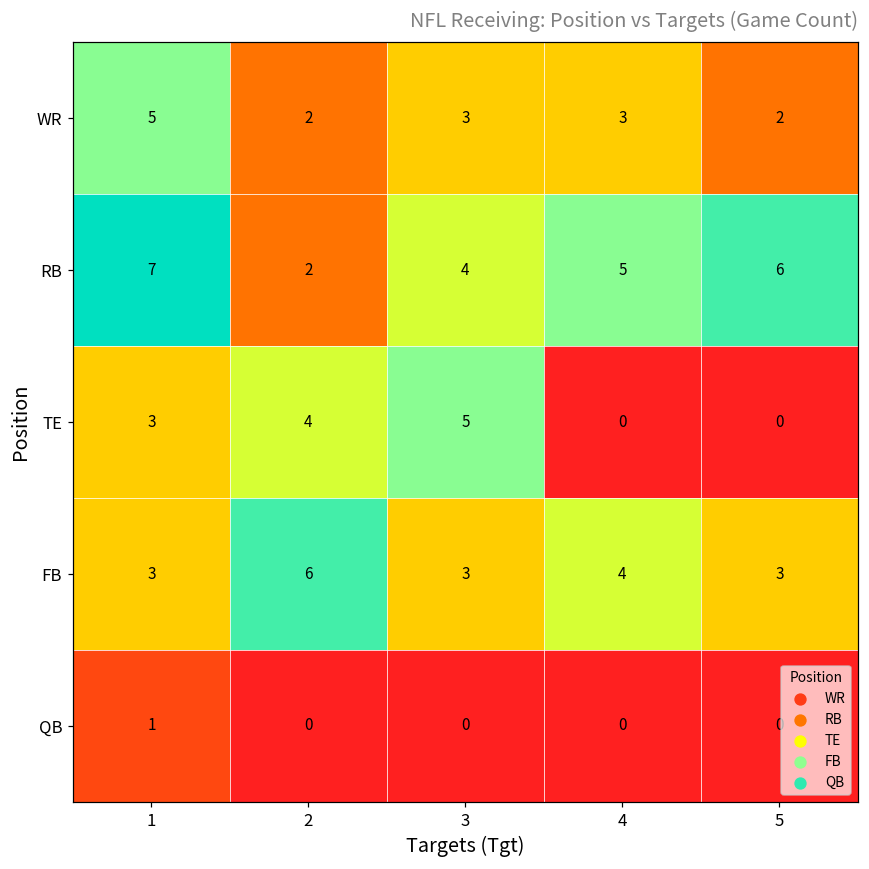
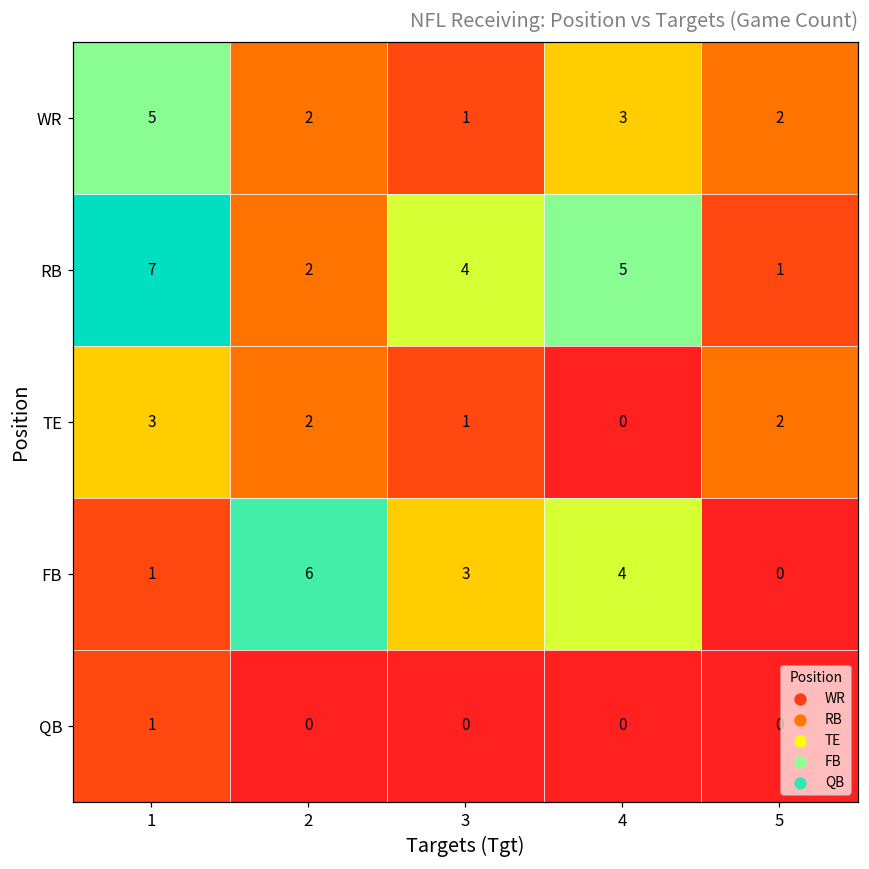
WR, 3: 3 -> 1
RB, 5: 6 -> 1
TE, 2: 4 -> 2
TE, 3: 5 -> 1
TE, 5: 0 -> 2
FB, 1: 3 -> 1
FB, 5: 3 -> 0
